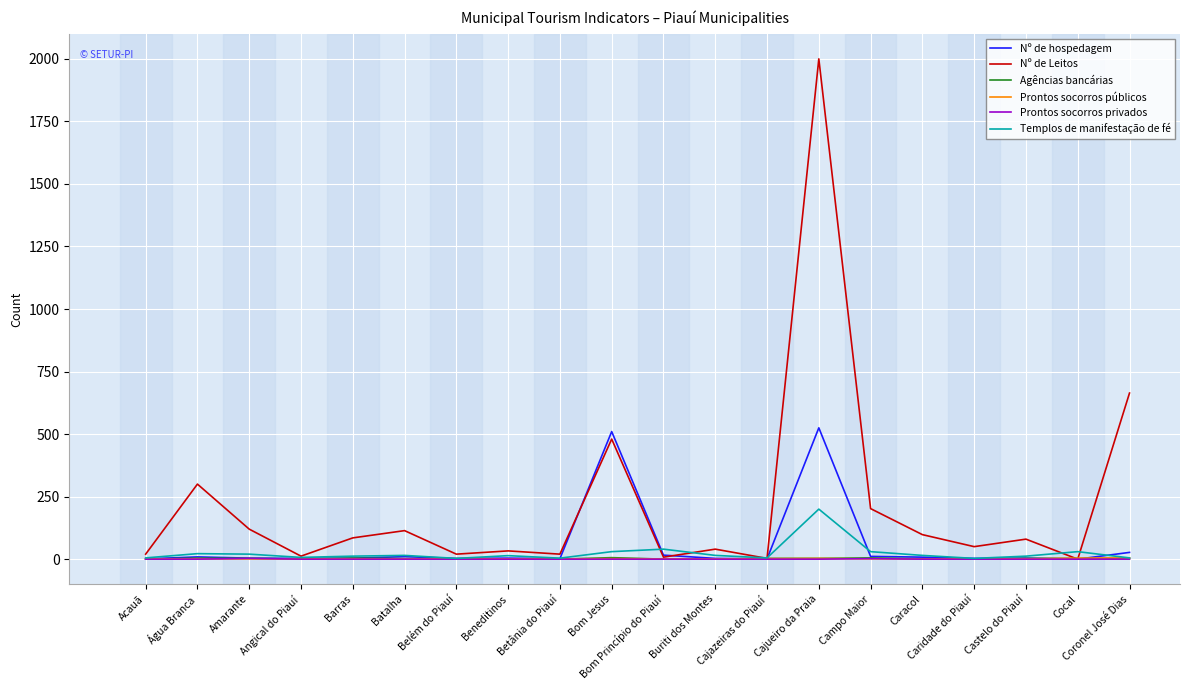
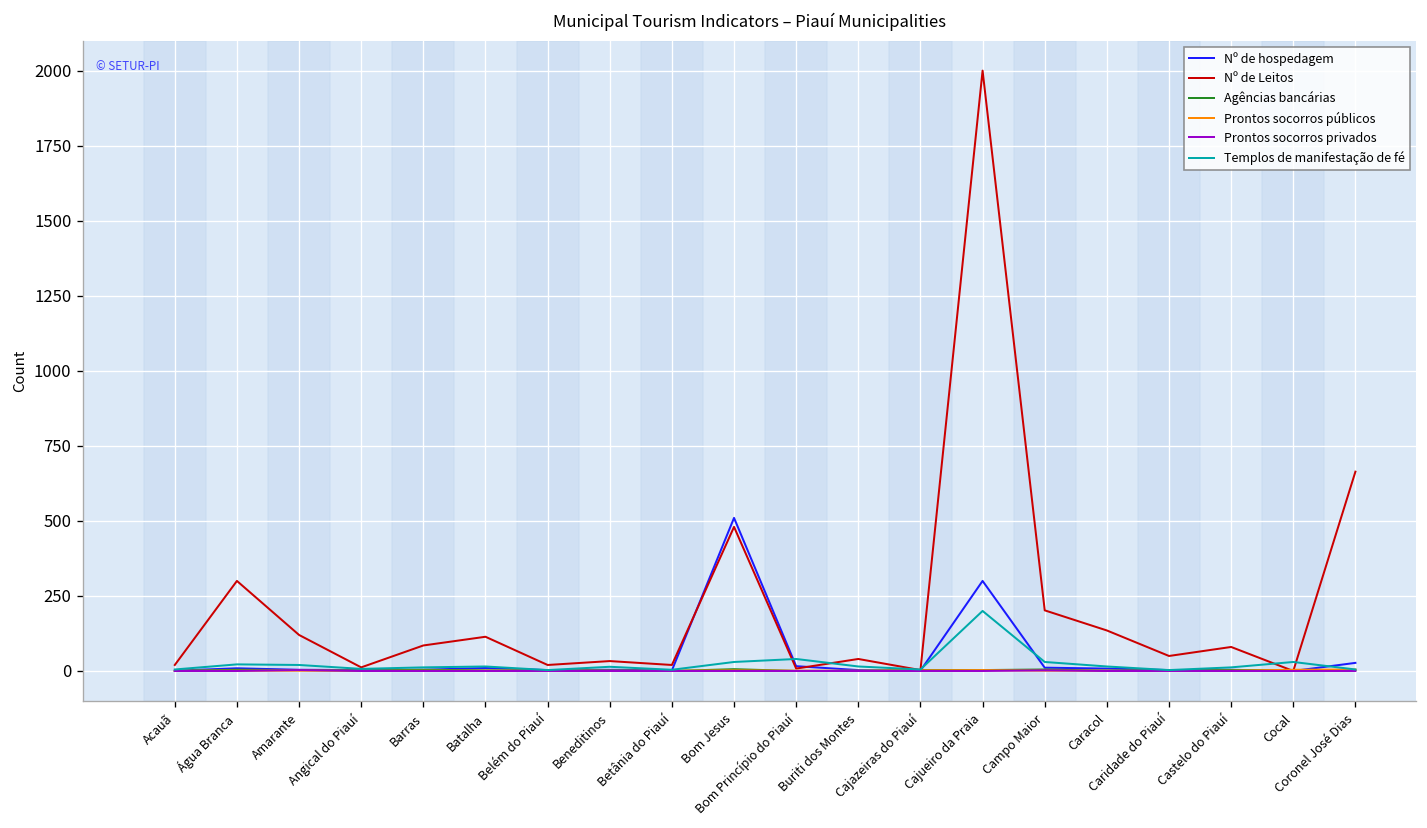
Nº de hospedagem, Cajueiro da Praia: 530 -> 300
Nº de Leitos, Caracol: 100 -> 140
